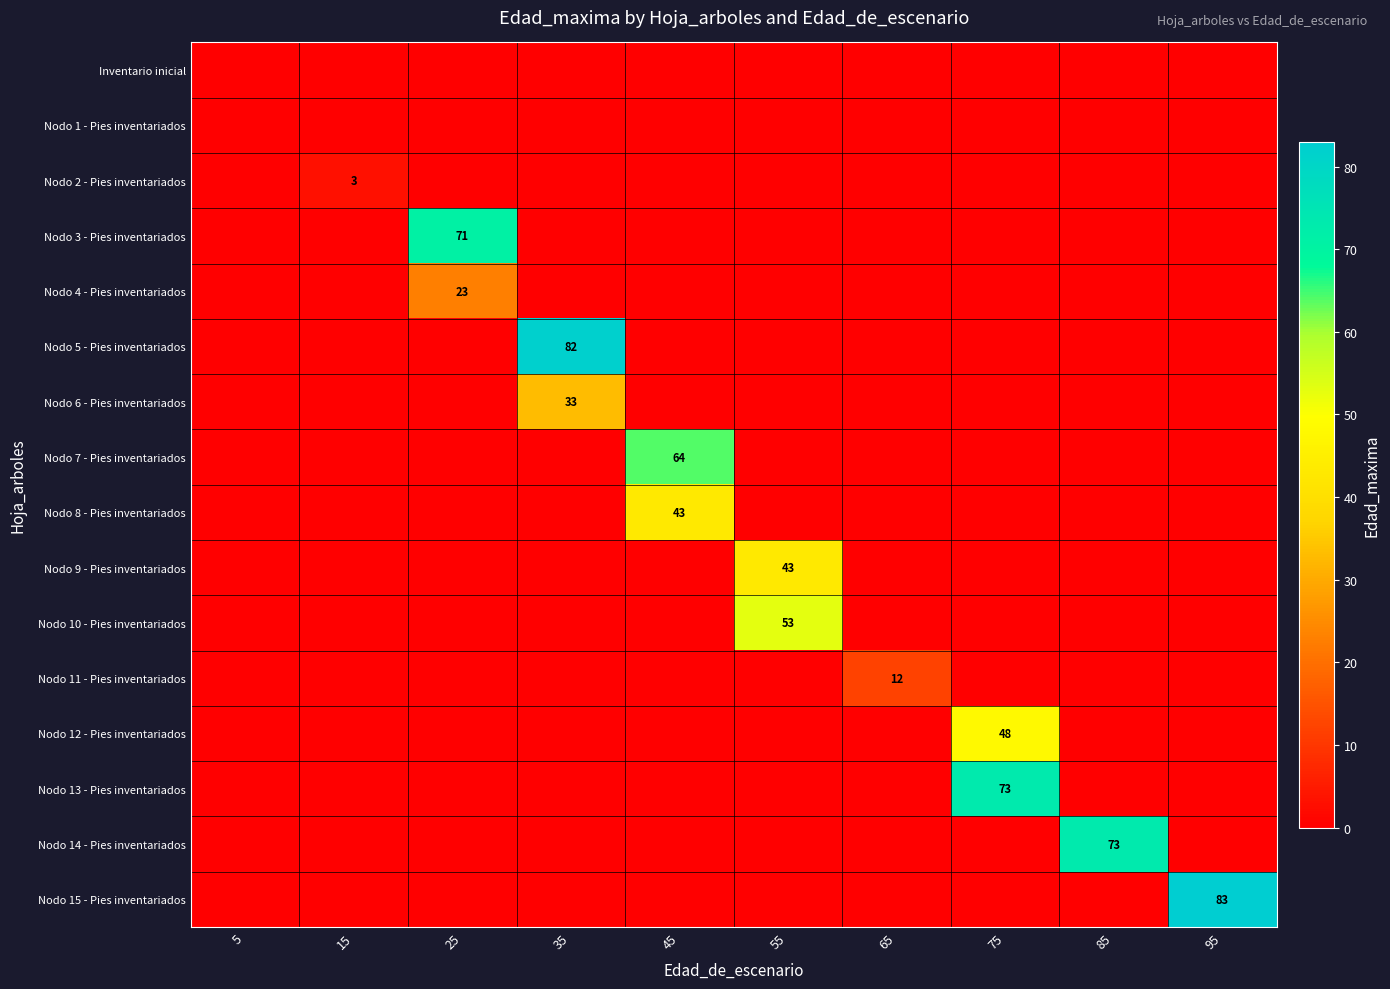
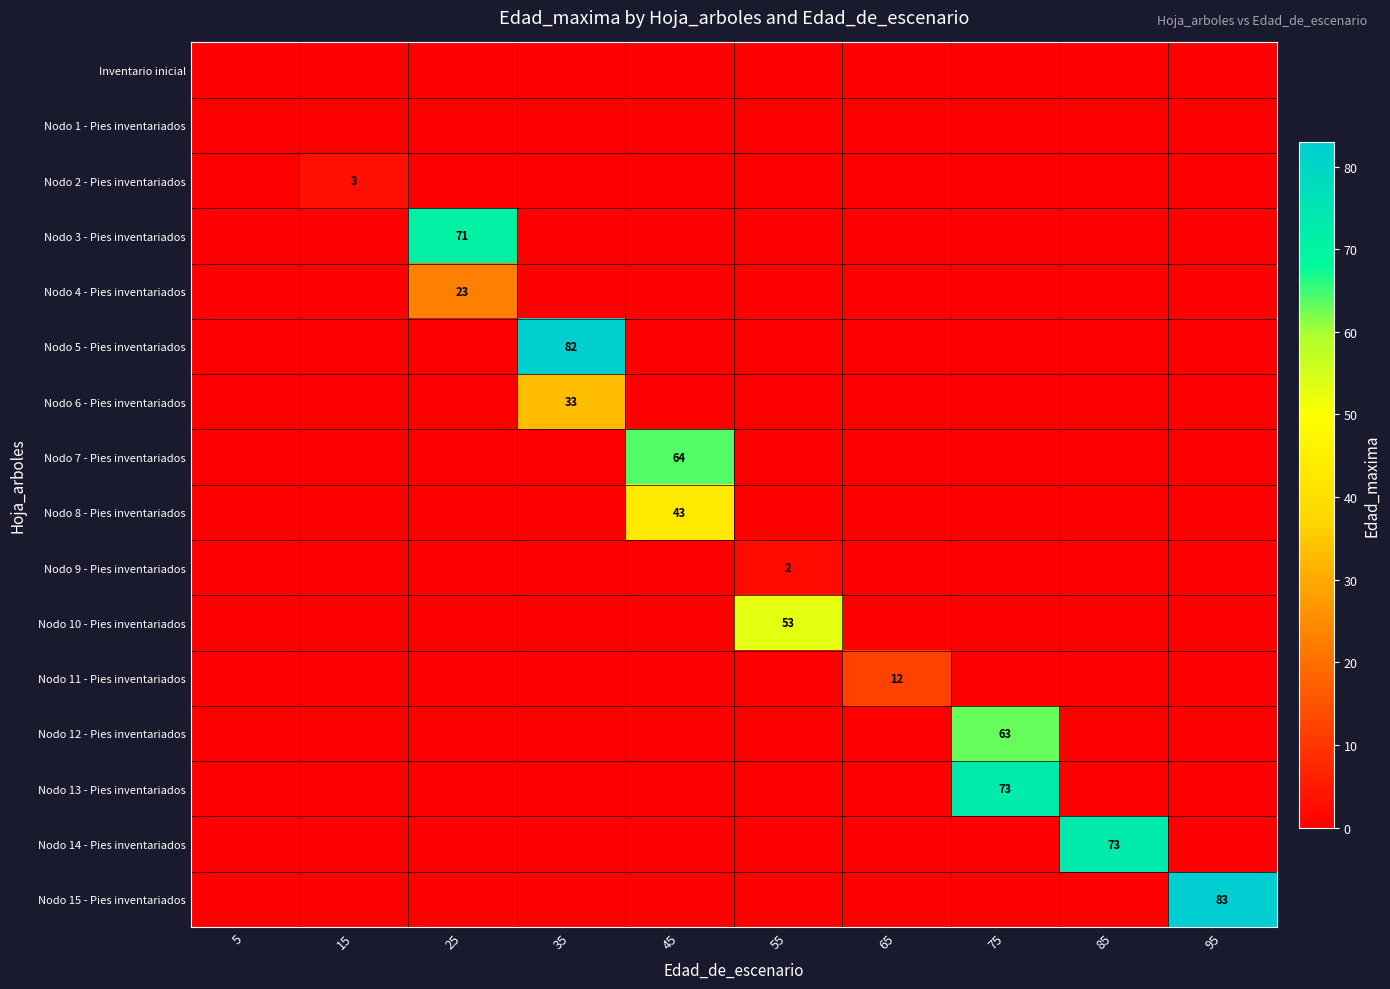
Nodo 9 - Pies inventariados, 55: 43 -> 2
Nodo 12 - Pies inventariados, 75: 48 -> 63
